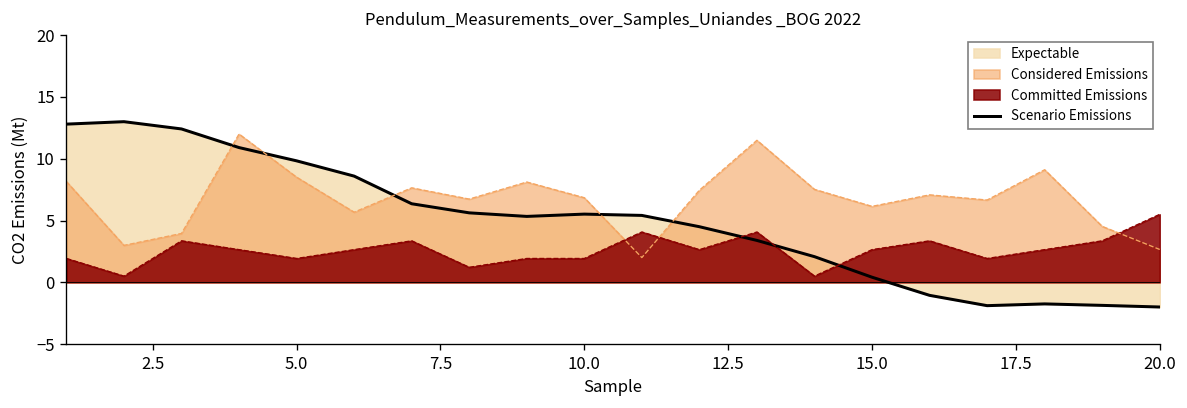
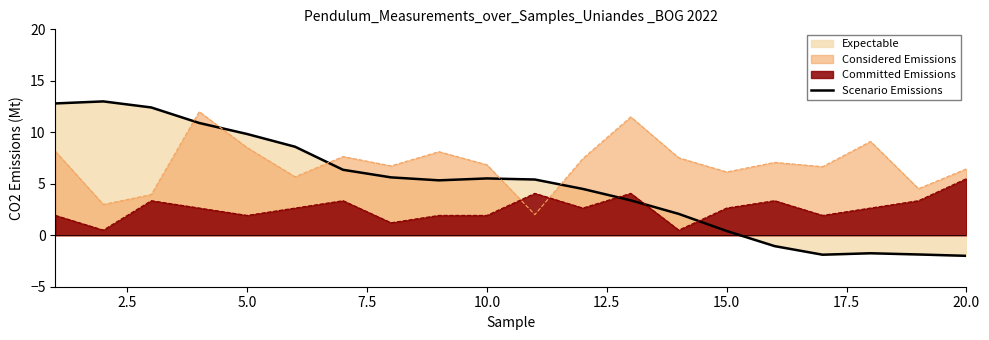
Considered Emissions, 20.0: 2.7 -> 6.5
